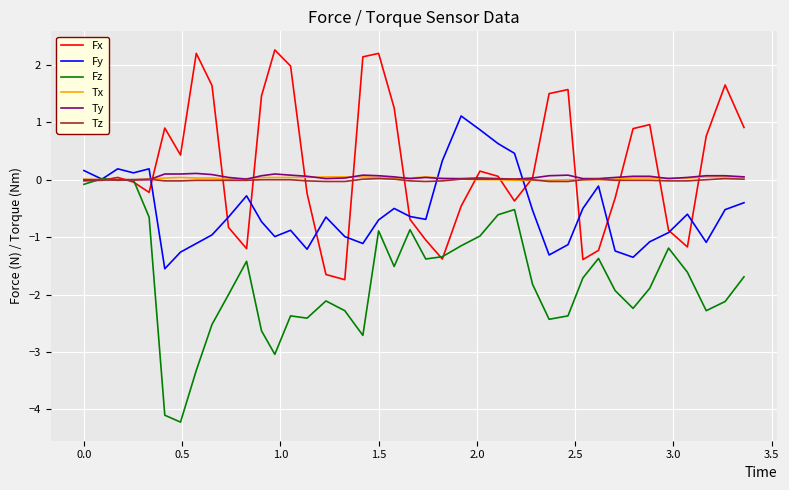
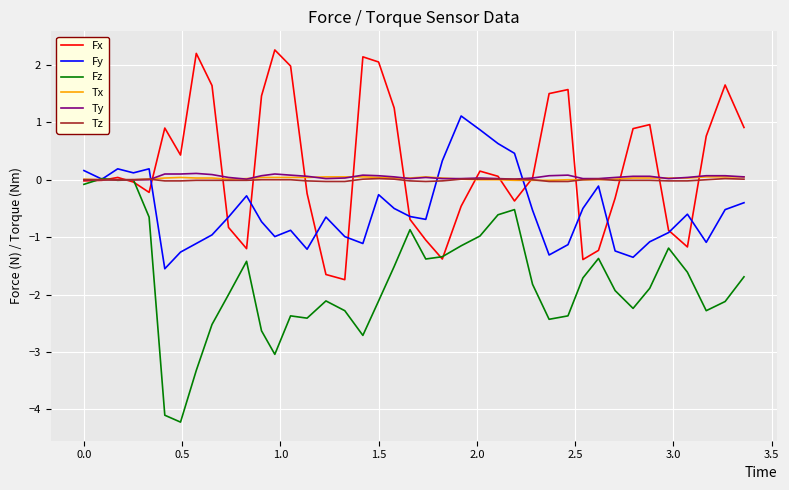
Fx, 1.5: 2.2 -> 2.1
Fy, 1.5: -0.7 -> -0.3
Fz, 1.5: -0.9 -> -2.1
